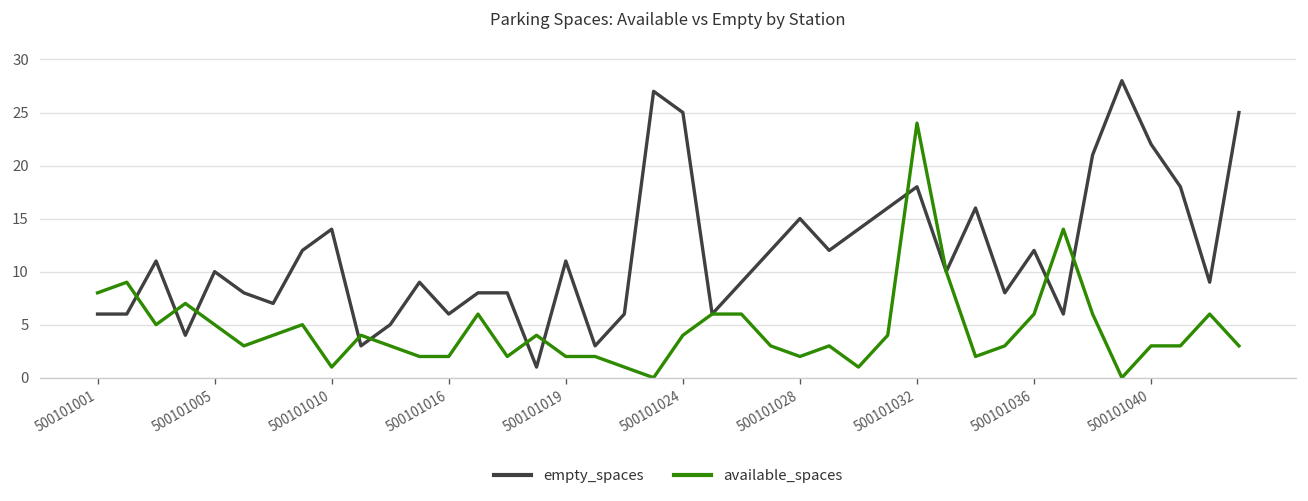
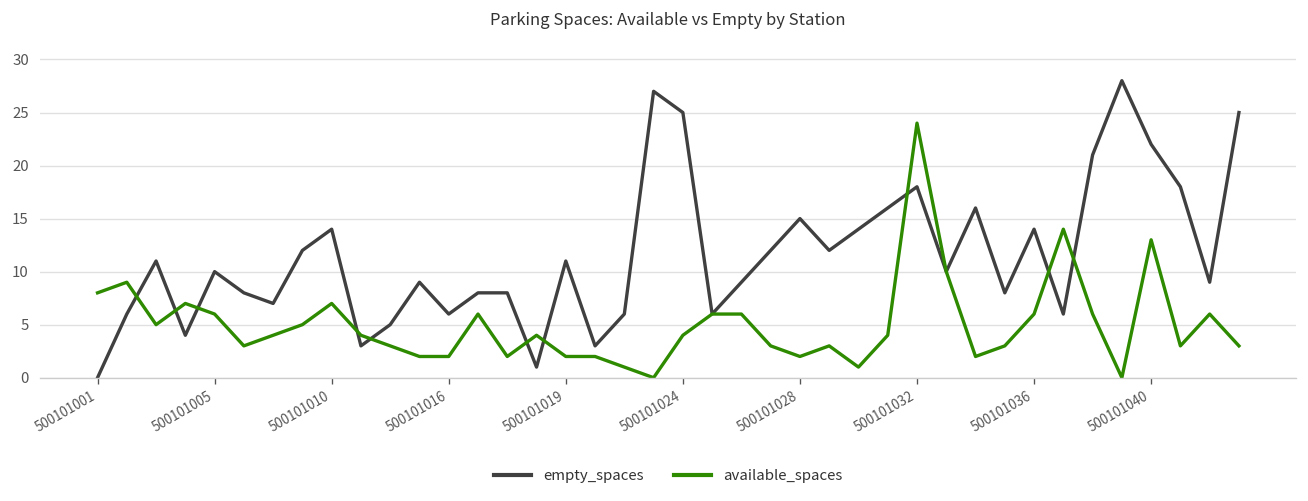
empty_spaces, 500101001: 6 -> 0
available_spaces, 500101005: 5 -> 6
available_spaces, 500101010: 1 -> 7
empty_spaces, 500101036: 12 -> 14
available_spaces, 500101040: 3 -> 13
